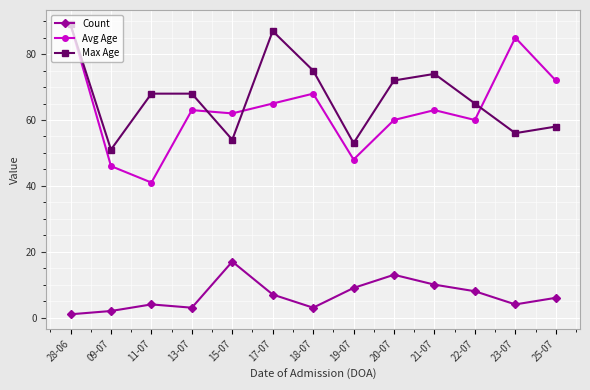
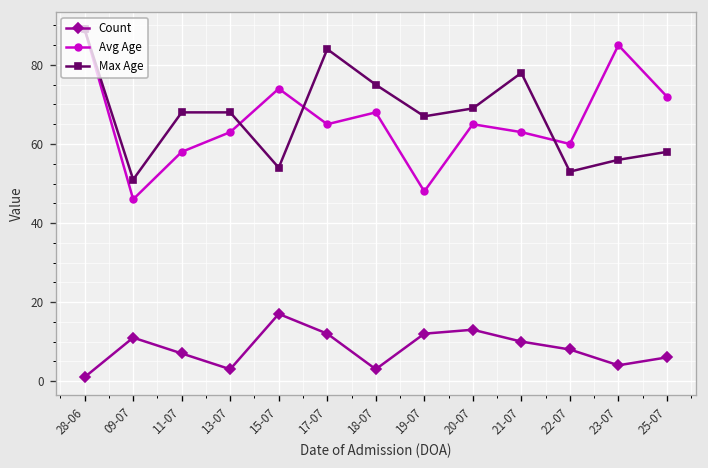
Count, 09-07: 2 -> 11
Count, 11-07: 4 -> 7
Avg Age, 11-07: 41 -> 58
Avg Age, 15-07: 62 -> 74
Count, 17-07: 7 -> 12
Max Age, 17-07: 87 -> 84
Count, 19-07: 9 -> 12
Max Age, 19-07: 53 -> 67
Avg Age, 20-07: 60 -> 65
Max Age, 20-07: 72 -> 69
Max Age, 21-07: 74 -> 78
Max Age, 22-07: 65 -> 53
